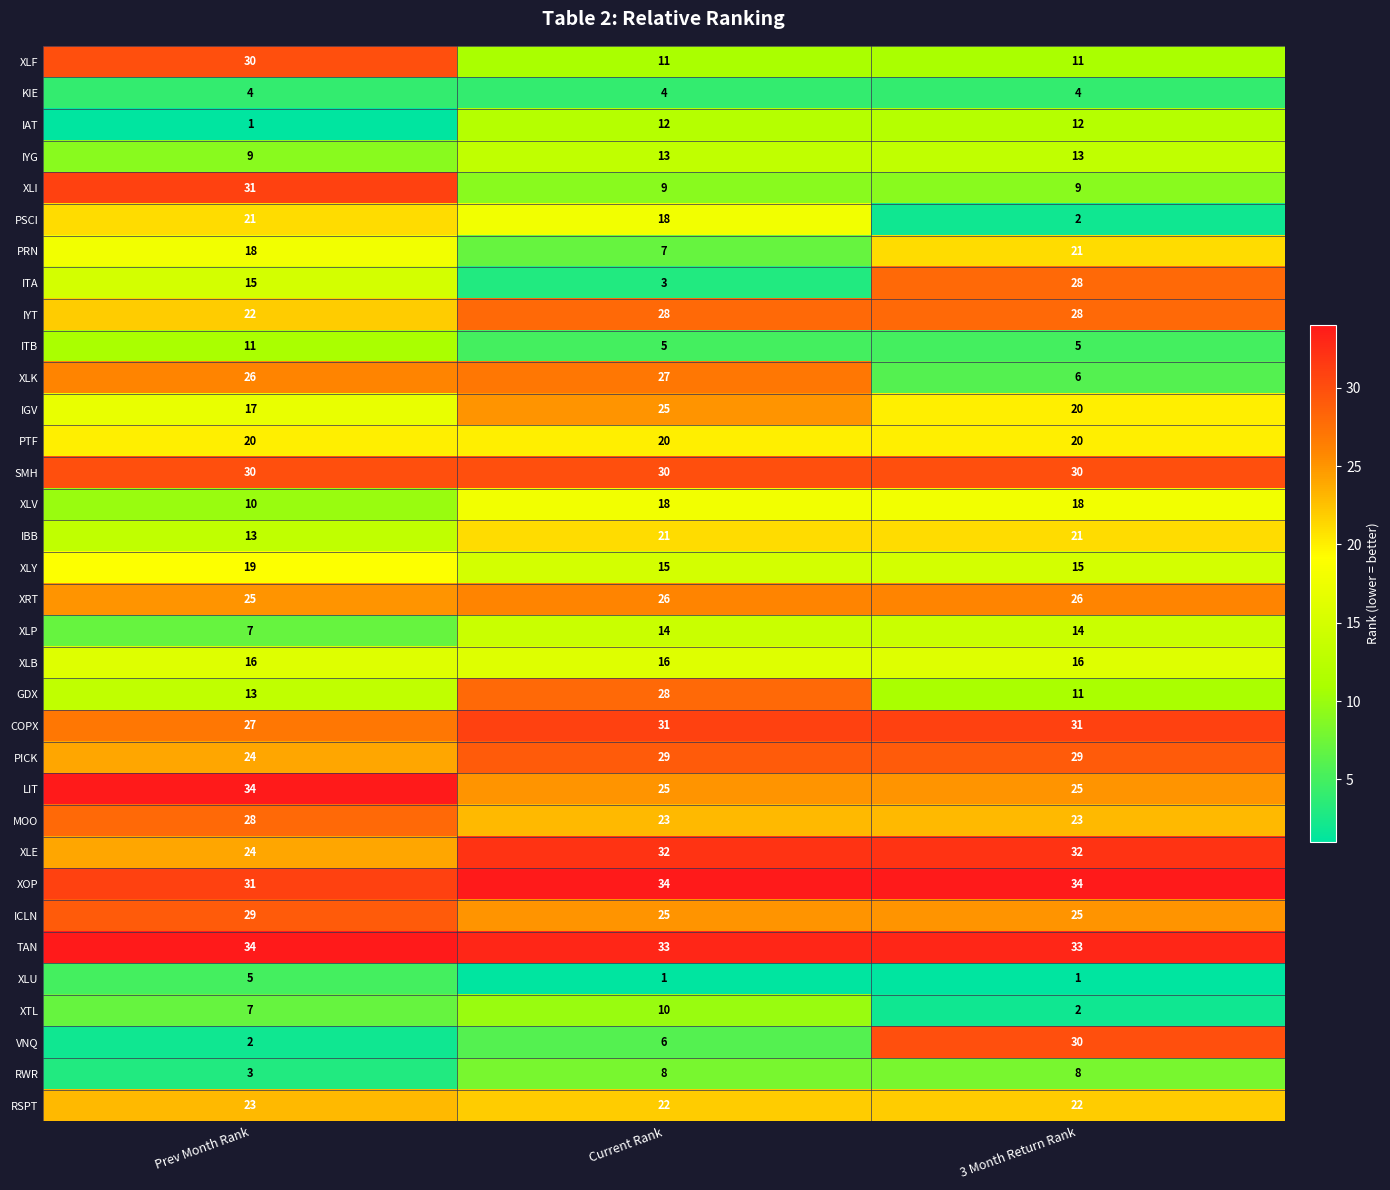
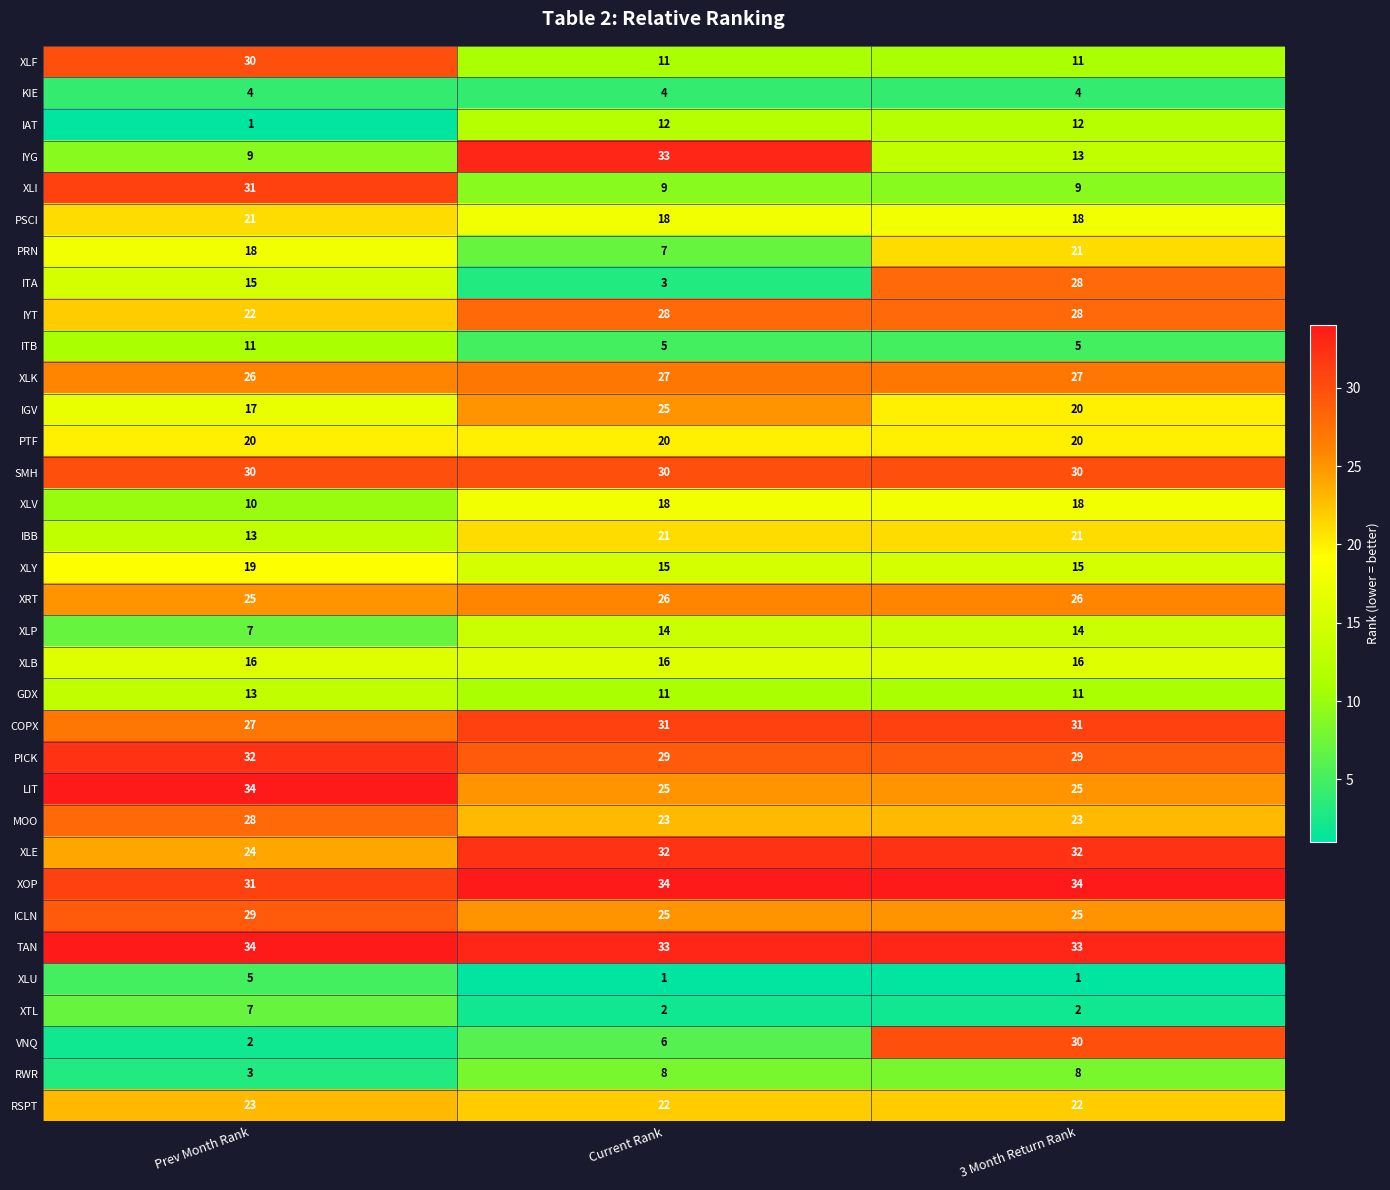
IYG, Current Rank: 13 -> 33
PSCI, 3 Month Return Rank: 2 -> 18
XLK, 3 Month Return Rank: 6 -> 27
GDX, Current Rank: 28 -> 11
PICK, Prev Month Rank: 24 -> 32
XTL, Current Rank: 10 -> 2
